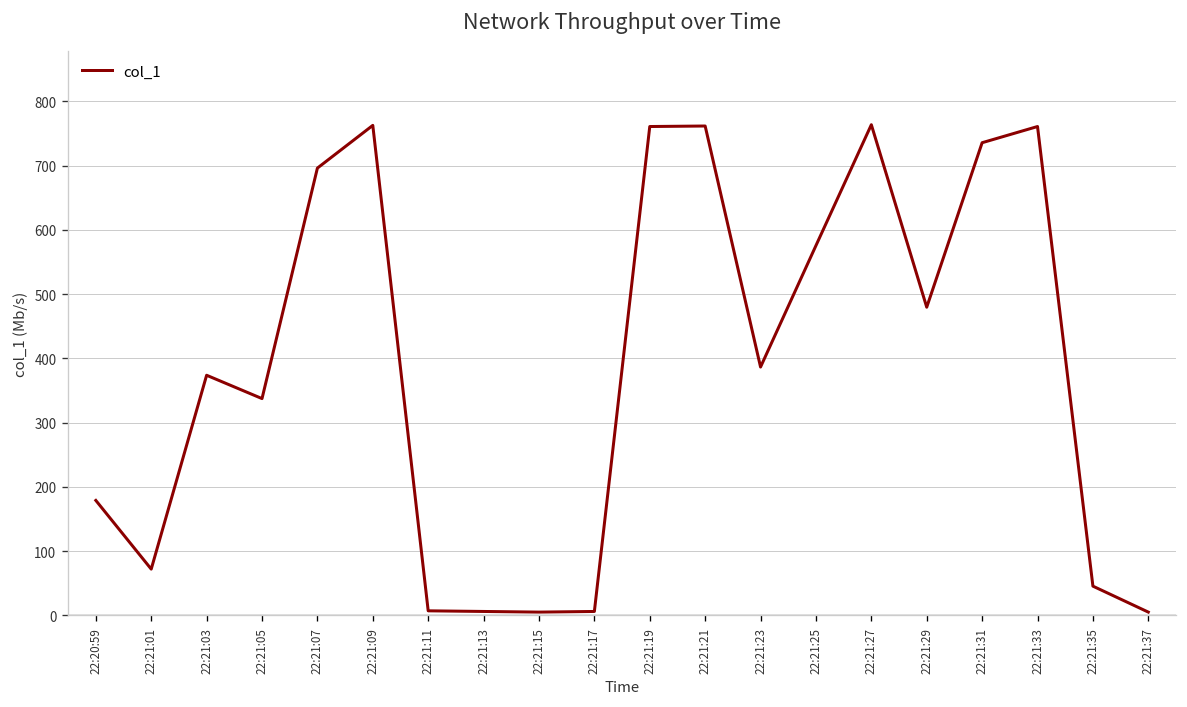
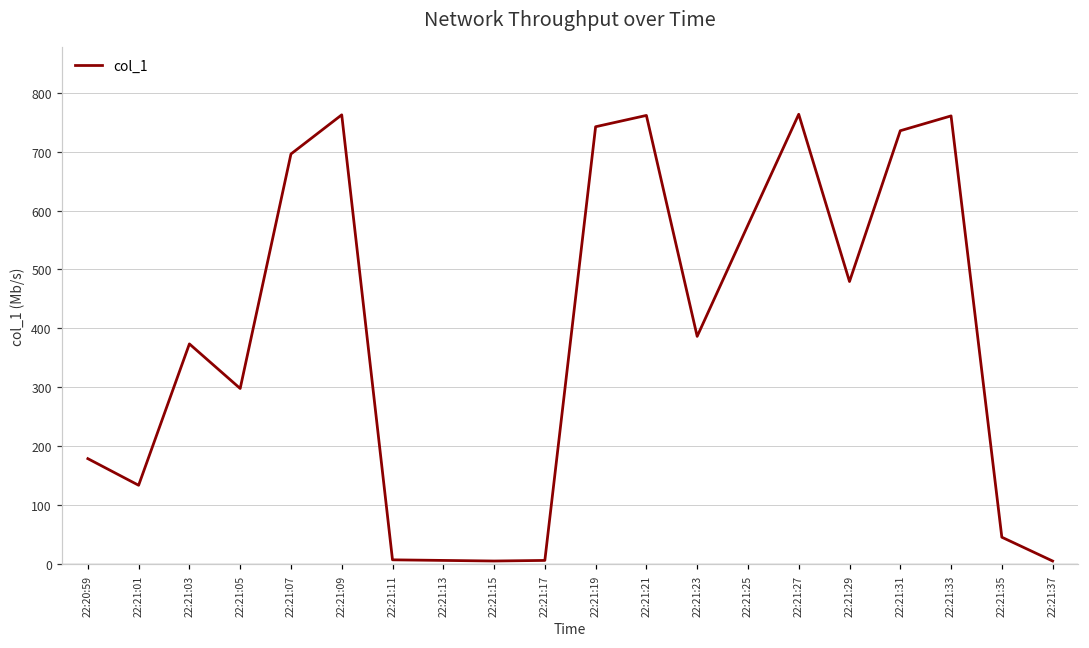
22:21:01: 70 -> 130
22:21:05: 340 -> 300
22:21:19: 760 -> 740
